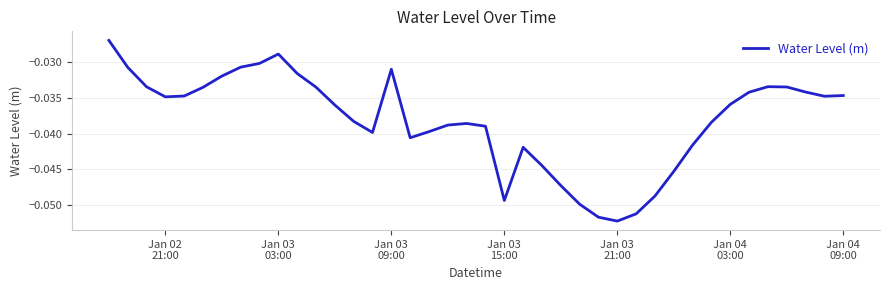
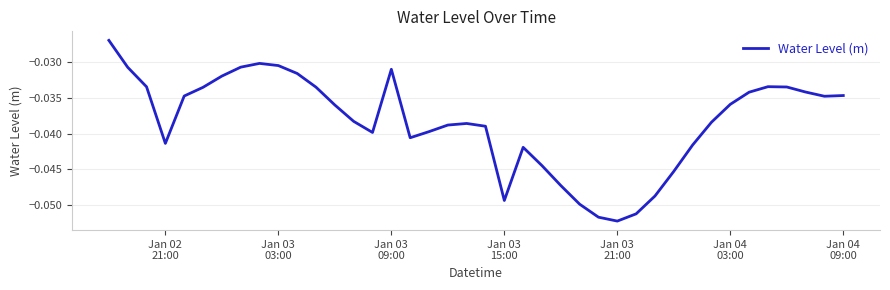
Jan 02 21:00: -0.035 -> -0.041
Jan 03 03:00: -0.029 -> -0.030
